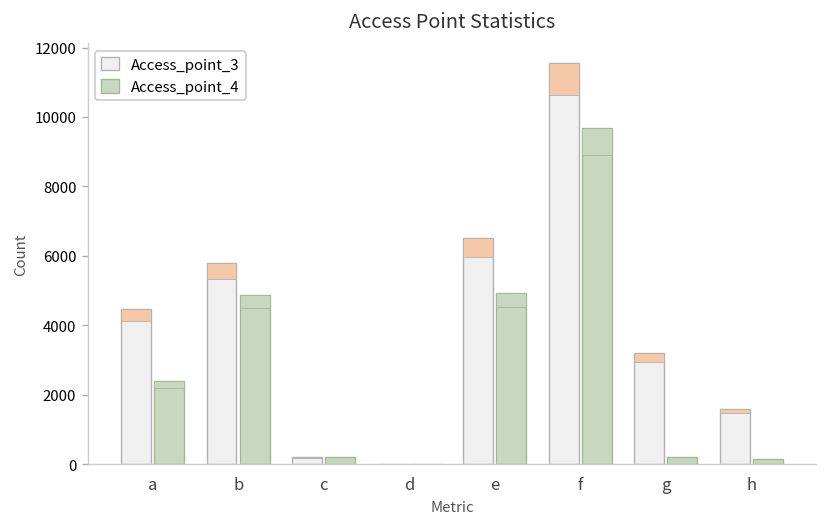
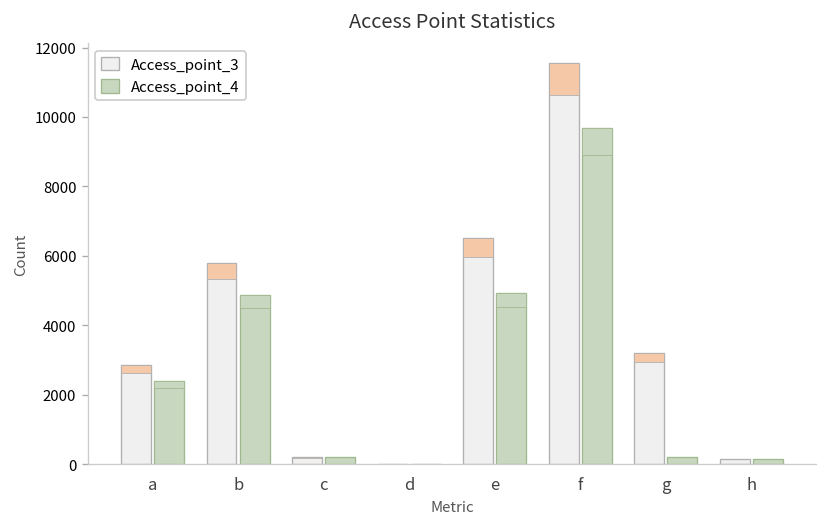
Access_point_3, a: 4500 -> 2900
Access_point_3, h: 1600 -> 200
